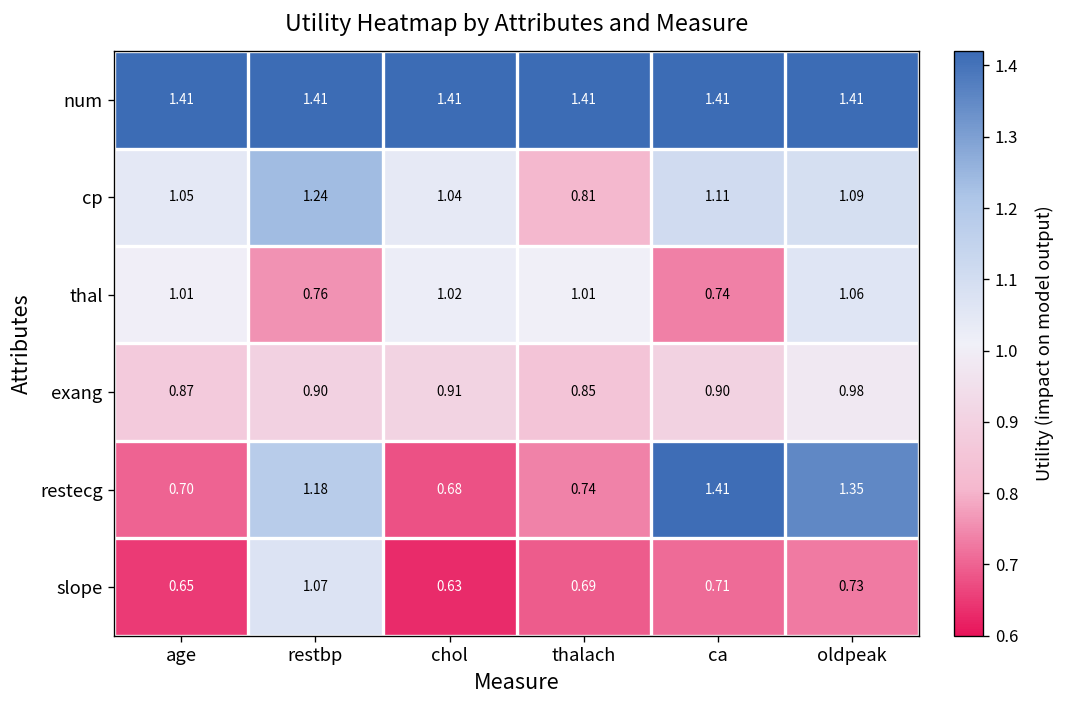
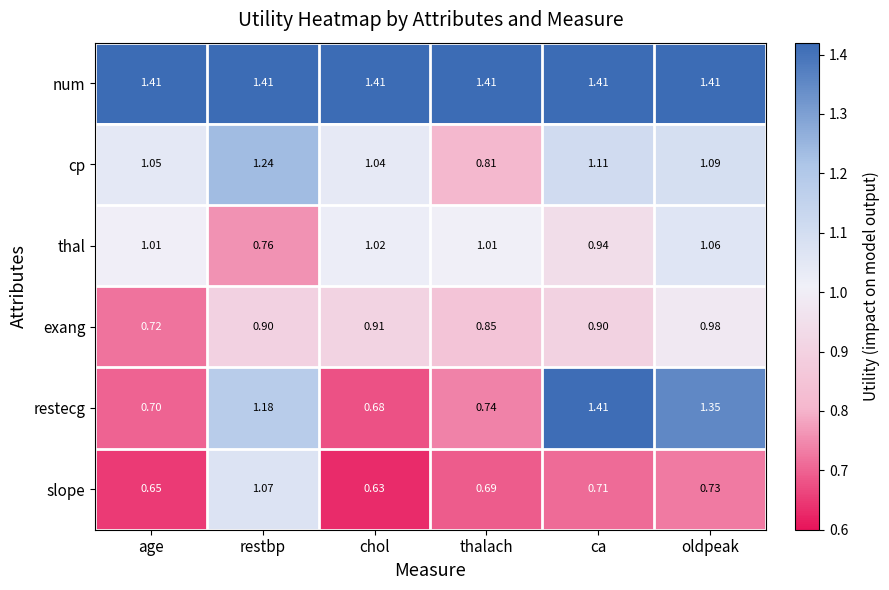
thal, ca: 0.74 -> 0.94
exang, age: 0.87 -> 0.72
